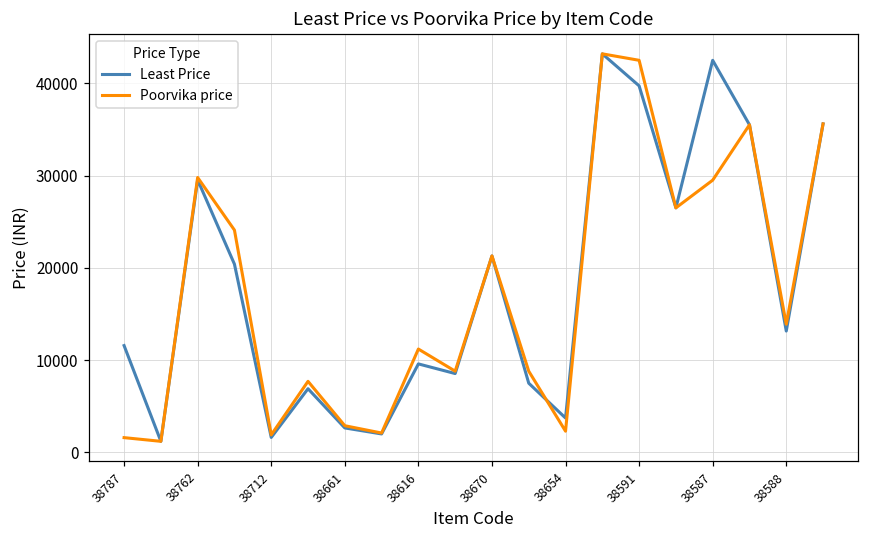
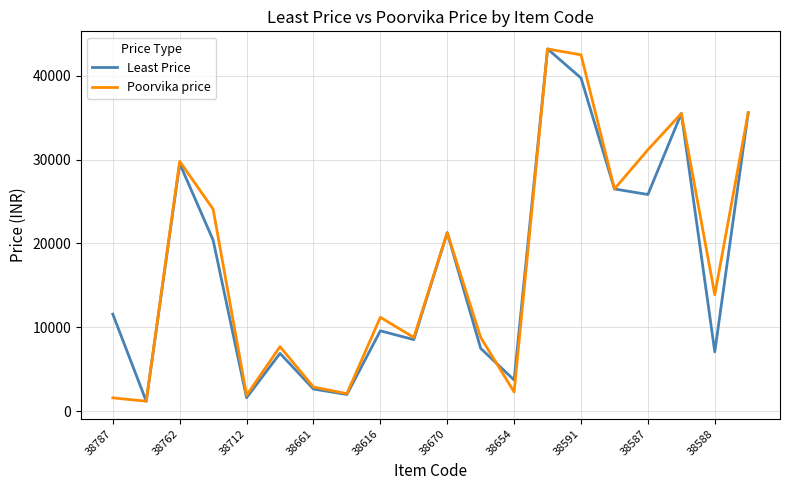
Least Price, 38587: 42000 -> 26000
Poorvika price, 38587: 30000 -> 31000
Least Price, 38588: 13000 -> 7000
